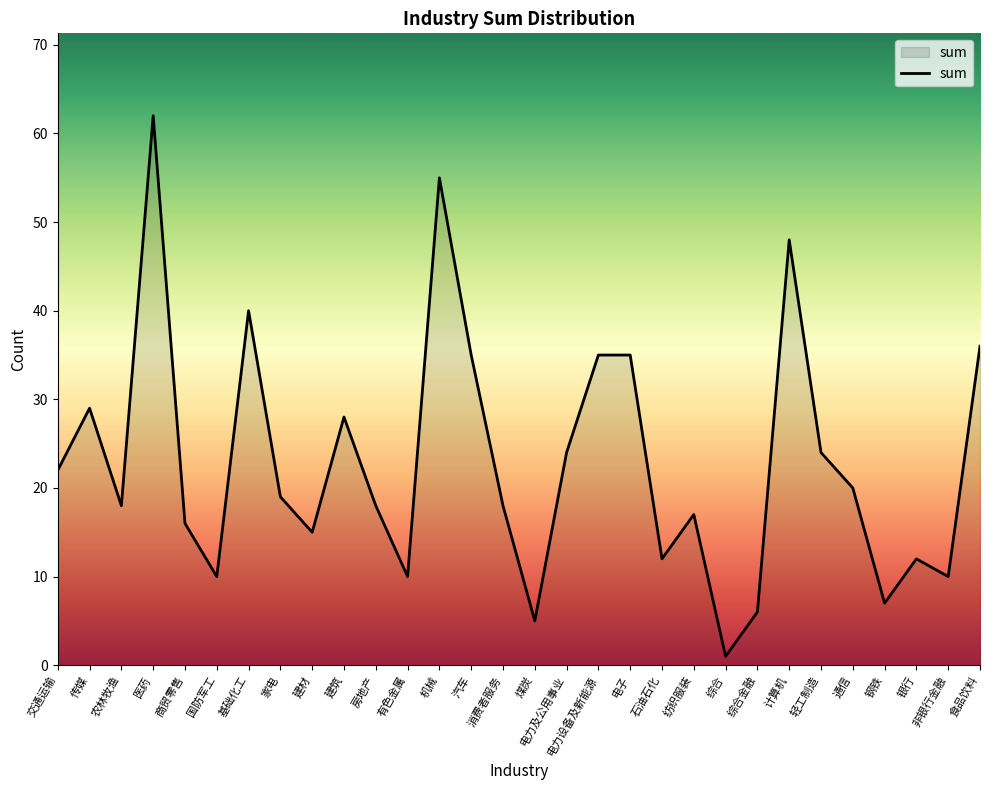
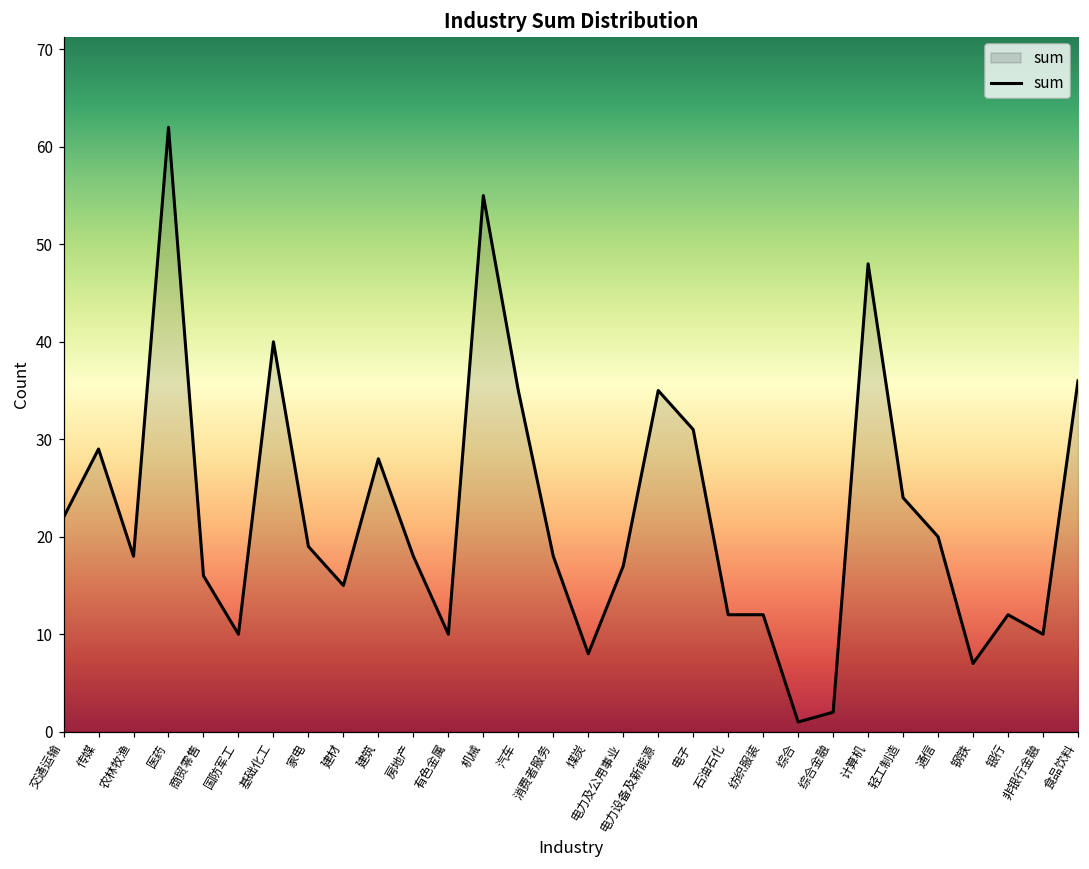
煤炭: 5 -> 8
电力及公用事业: 24 -> 17
电子: 35 -> 31
纺织服装: 17 -> 12
综合金融: 6 -> 2
